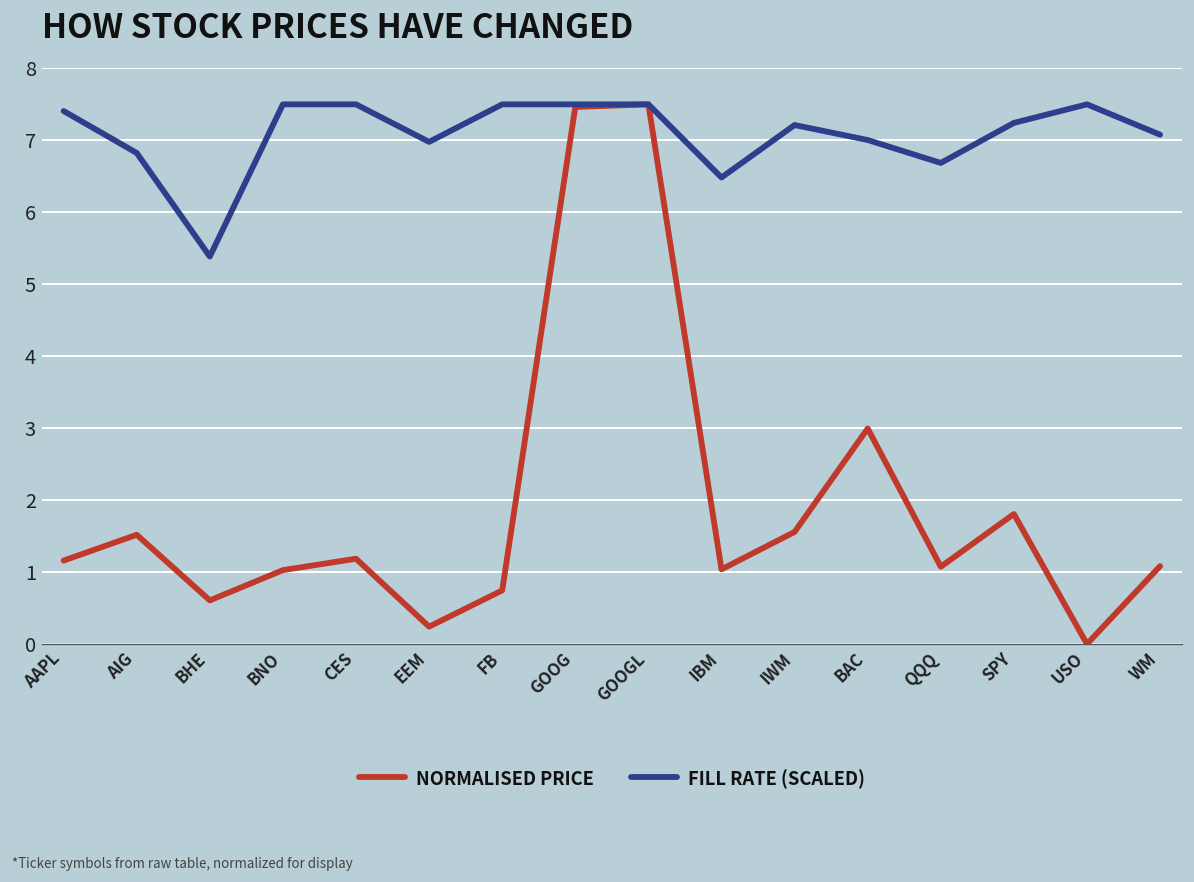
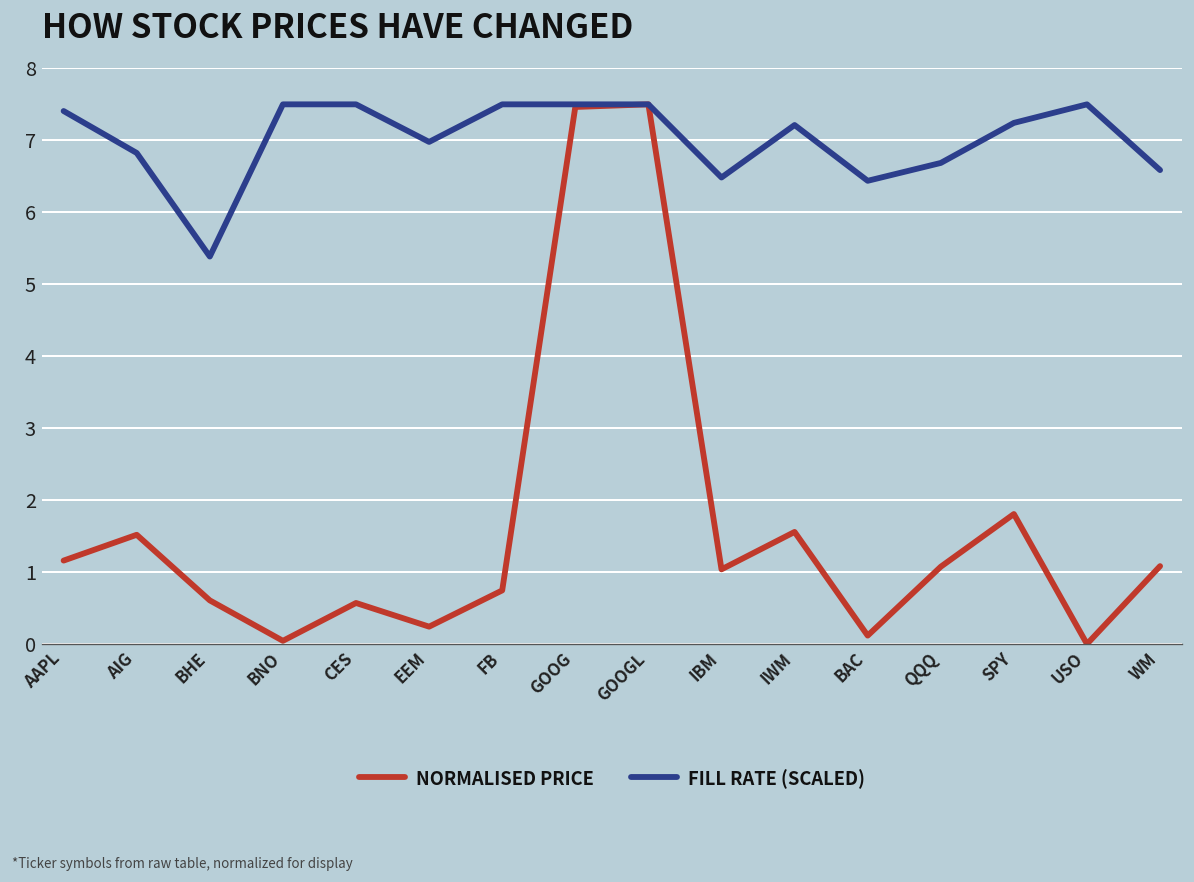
NORMALISED PRICE, BNO: 1.0 -> 0.0
NORMALISED PRICE, CES: 1.2 -> 0.6
NORMALISED PRICE, BAC: 3.0 -> 0.1
FILL RATE (SCALED), BAC: 7.0 -> 6.4
FILL RATE (SCALED), WM: 7.1 -> 6.6
